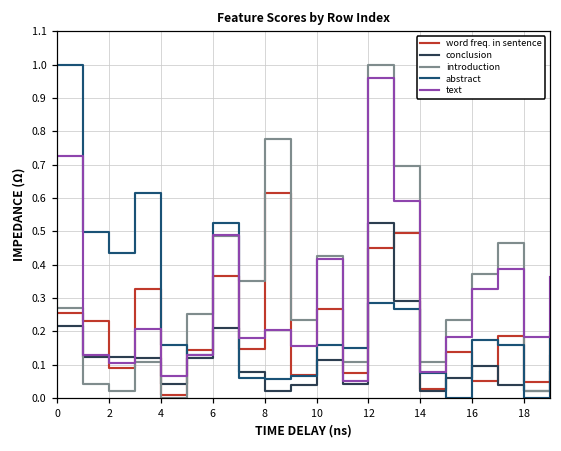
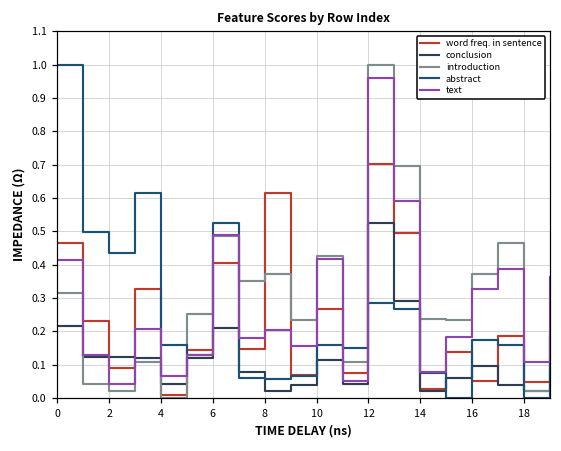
word freq. in sentence, 0: 0.25 -> 0.46
introduction, 0: 0.27 -> 0.31
text, 0: 0.72 -> 0.41
text, 2: 0.10 -> 0.04
word freq. in sentence, 6: 0.37 -> 0.40
introduction, 8: 0.78 -> 0.37
word freq. in sentence, 12: 0.45 -> 0.70
introduction, 14: 0.11 -> 0.24
text, 18: 0.18 -> 0.11
